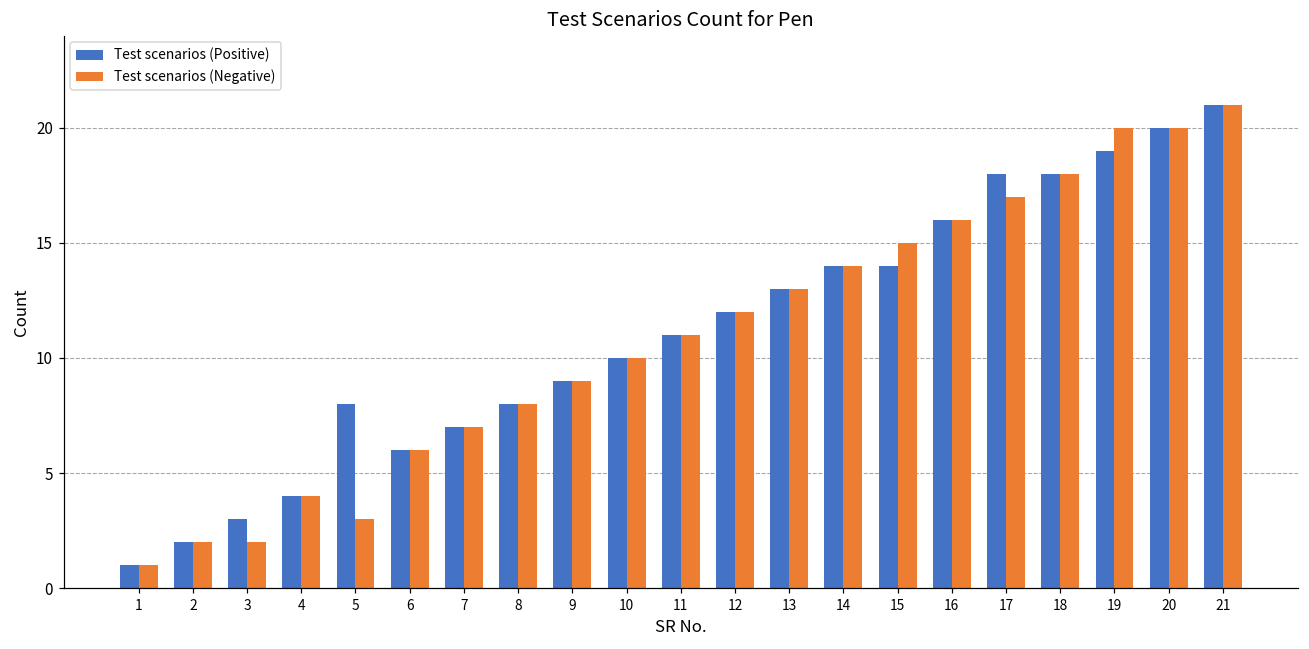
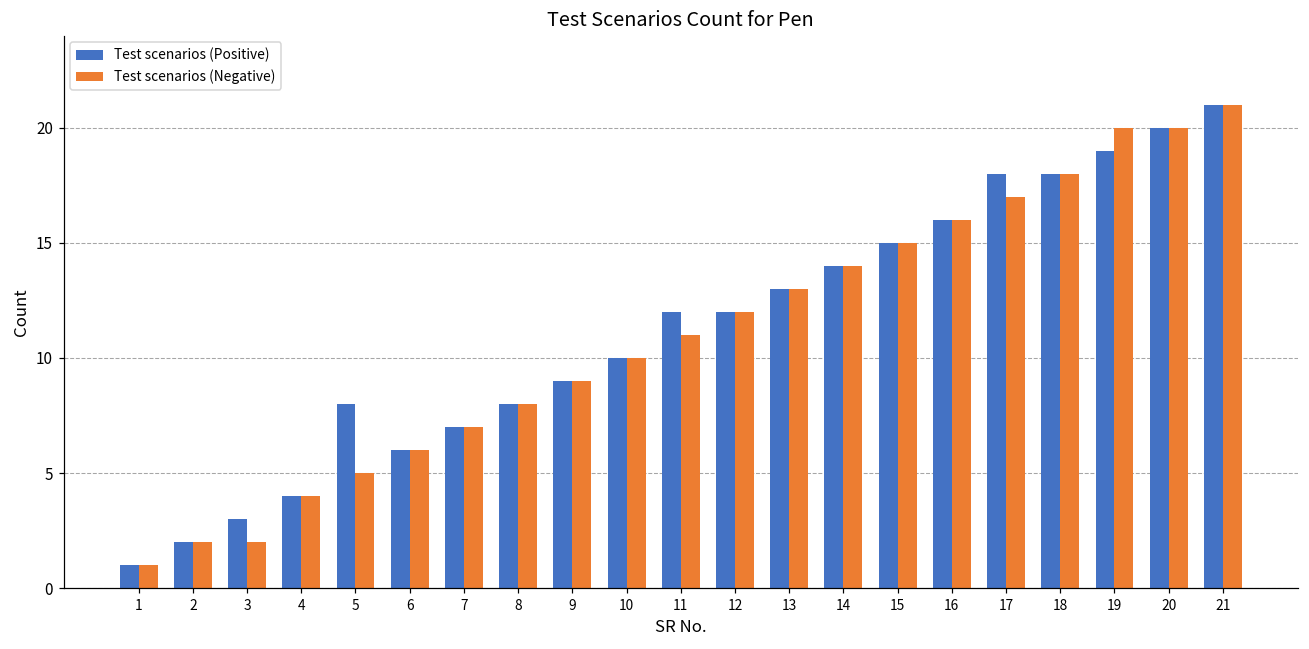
Test scenarios (Negative), 5: 3 -> 5
Test scenarios (Positive), 11: 11 -> 12
Test scenarios (Positive), 15: 14 -> 15
